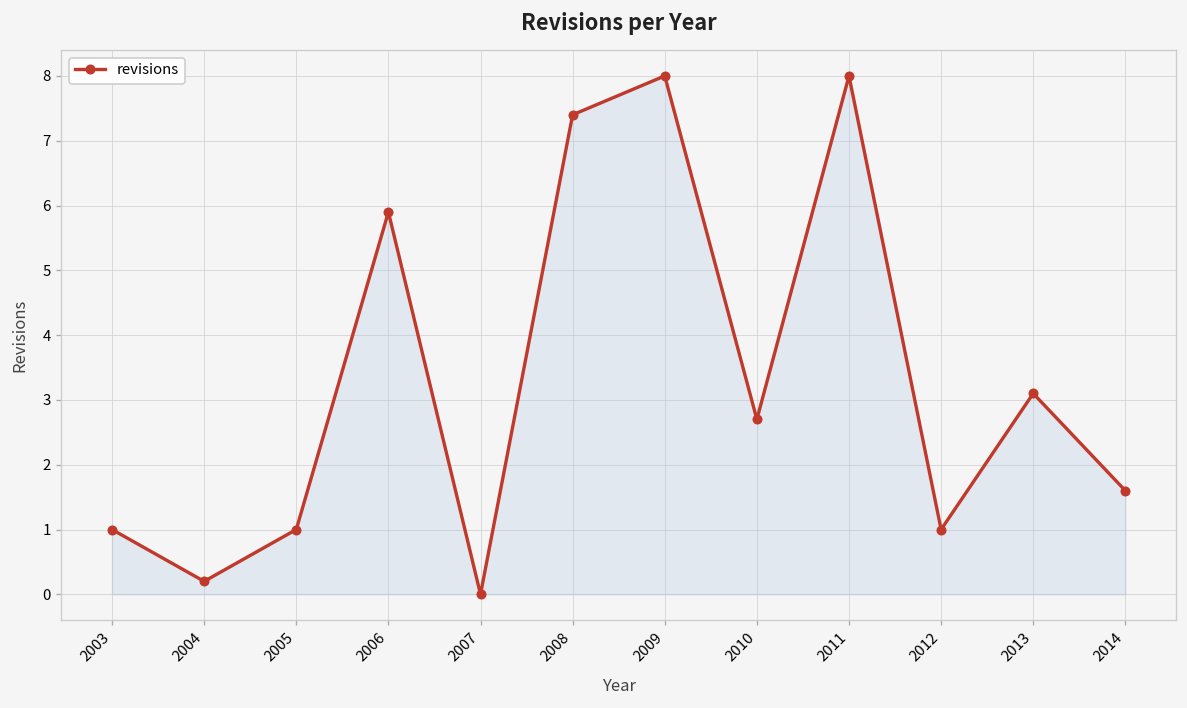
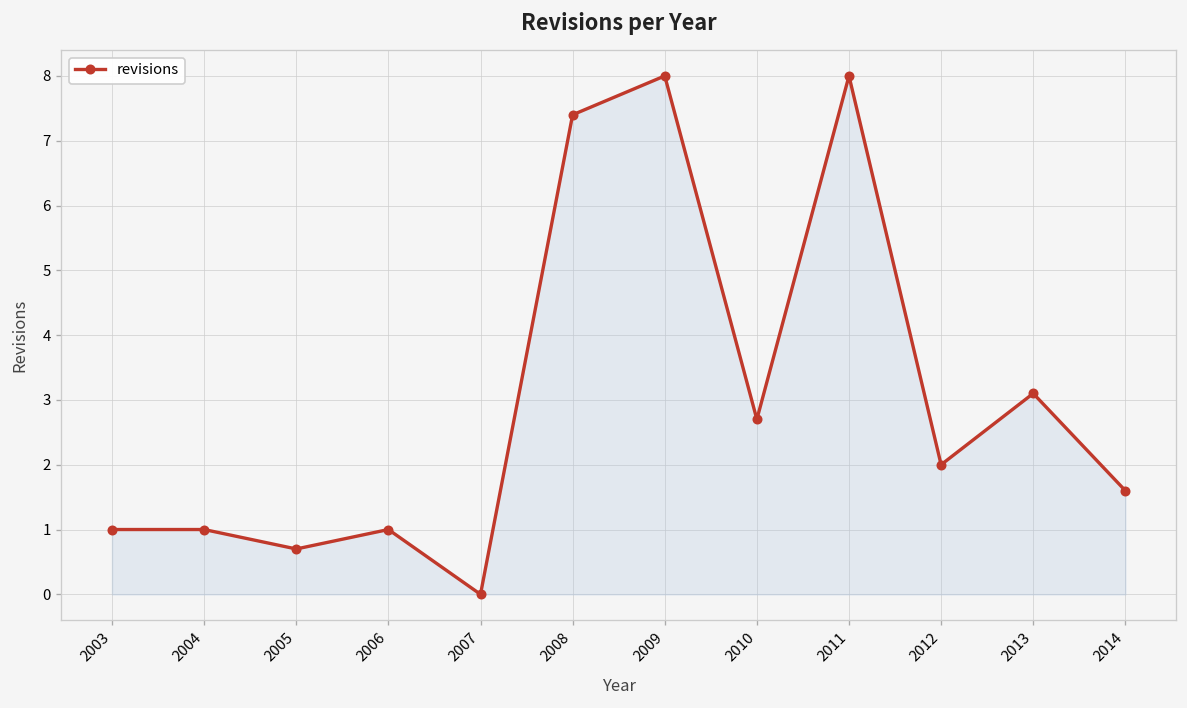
2004: 0.2 -> 1.0
2005: 1.0 -> 0.7
2006: 5.9 -> 1.0
2012: 1 -> 2
